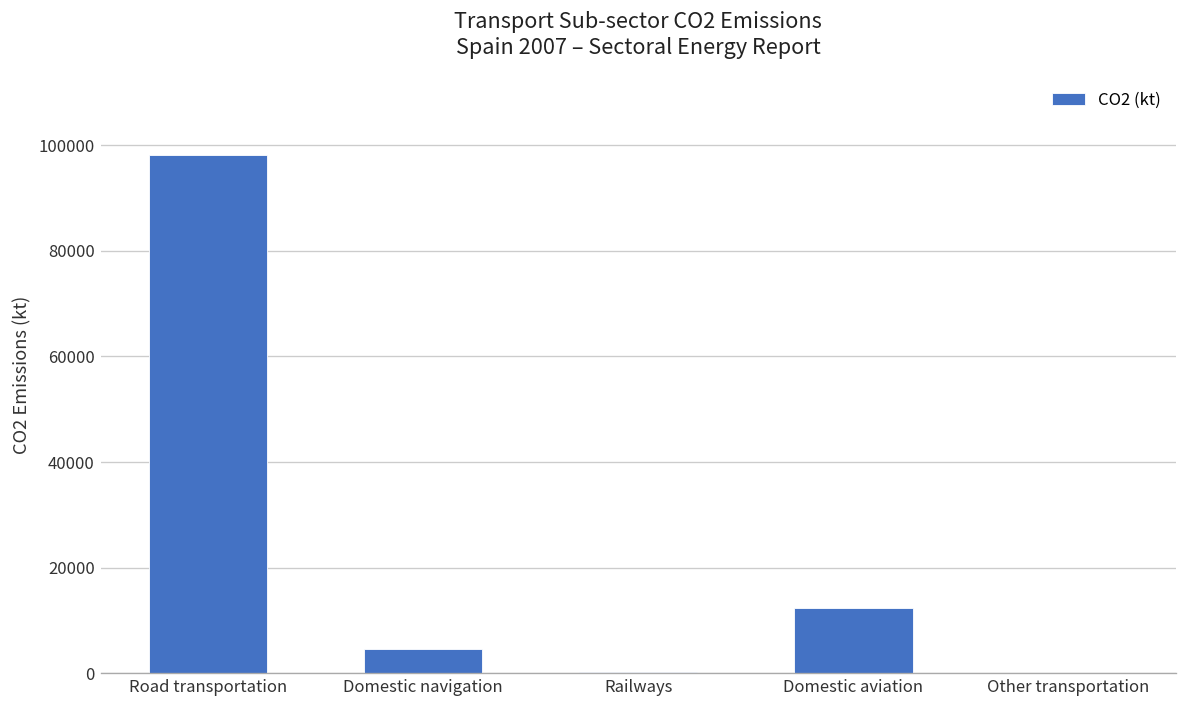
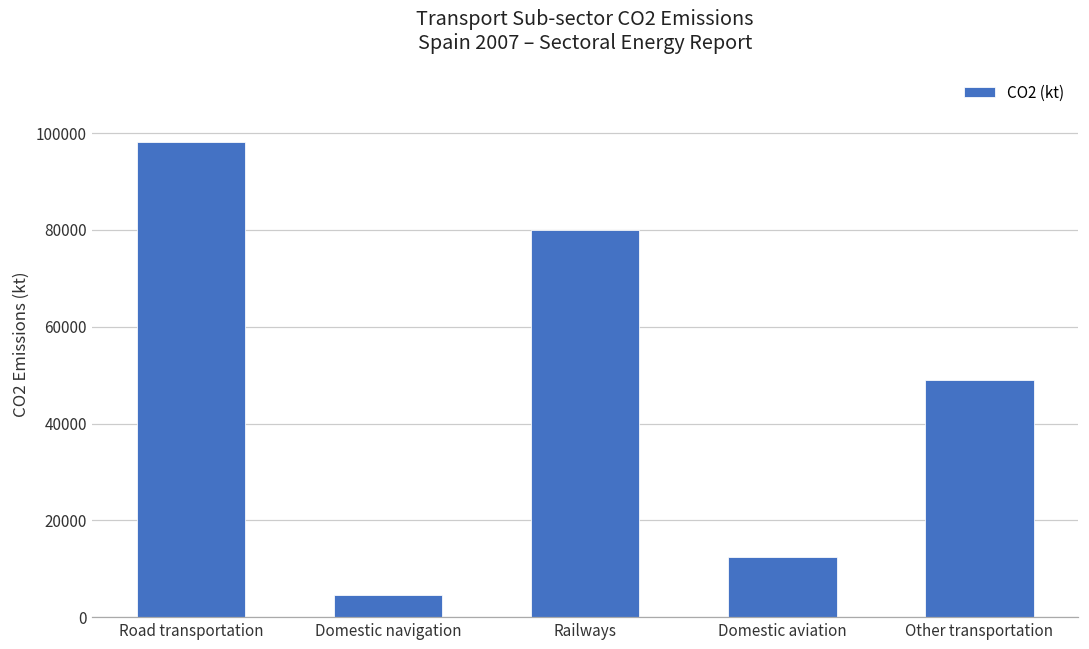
Railways: 0 -> 80000
Other transportation: 0 -> 49000
